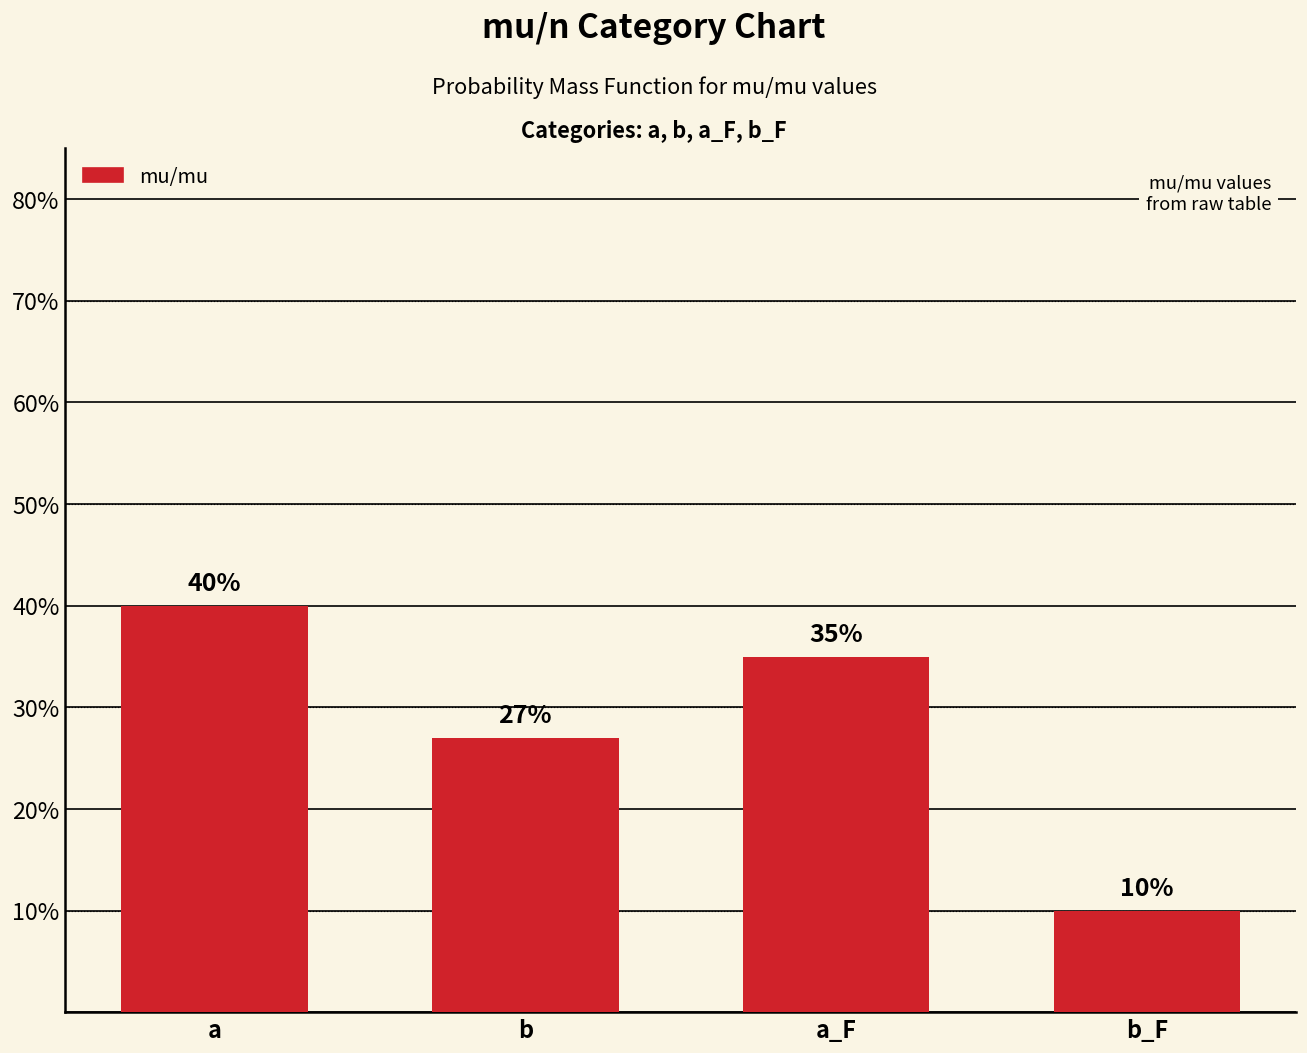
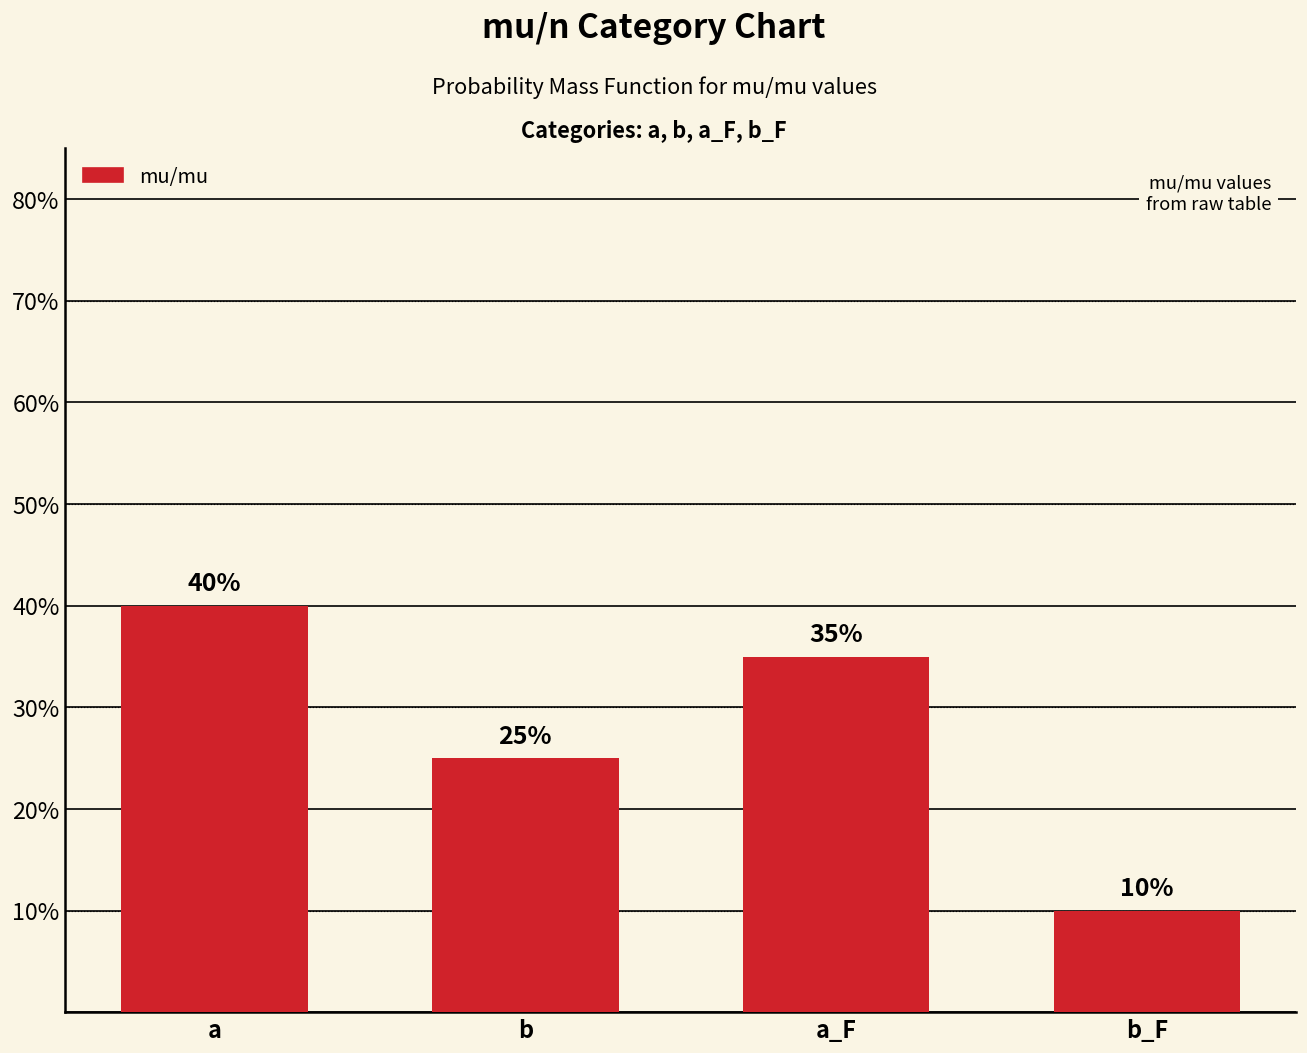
b: 27% -> 25%
